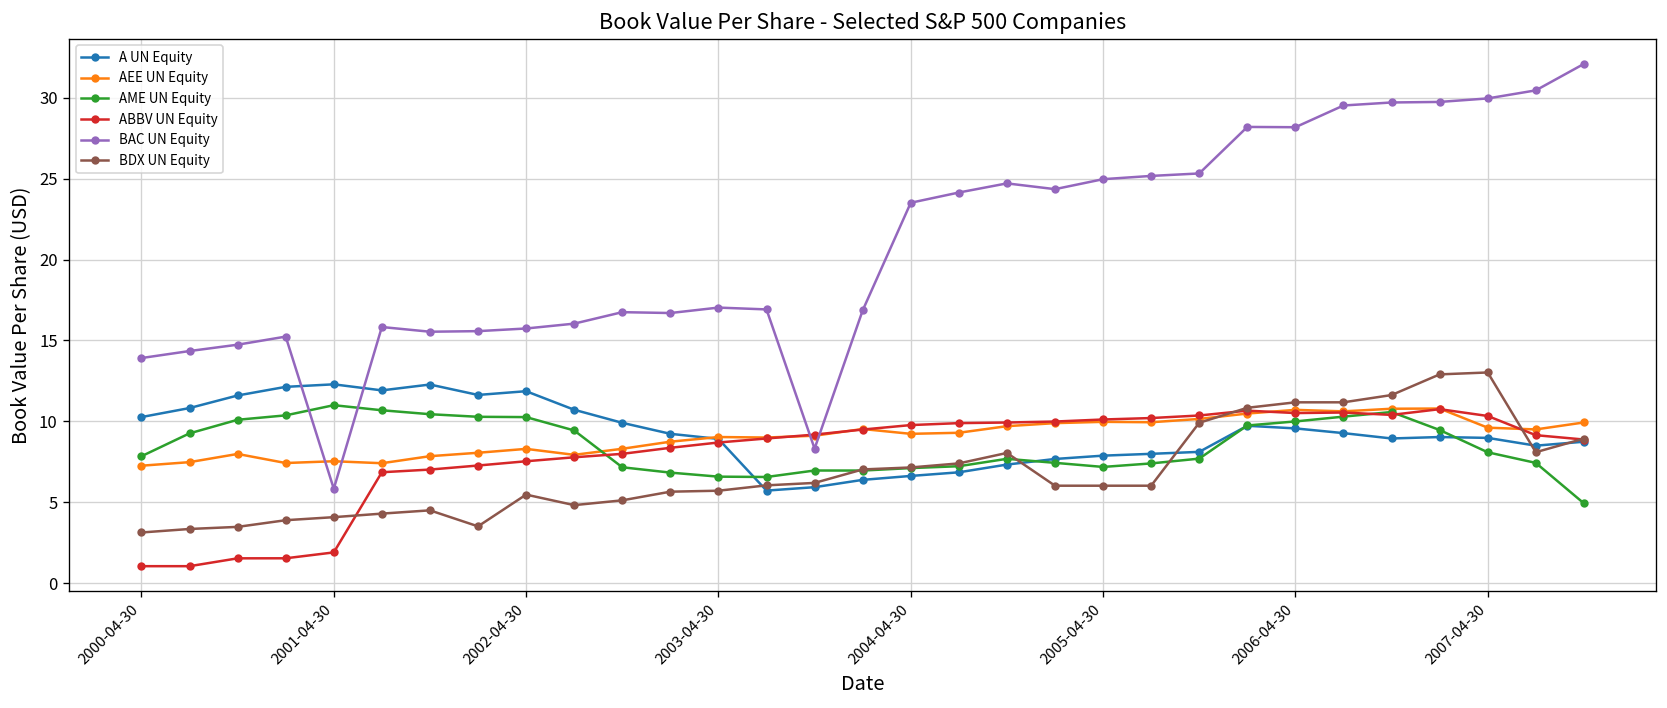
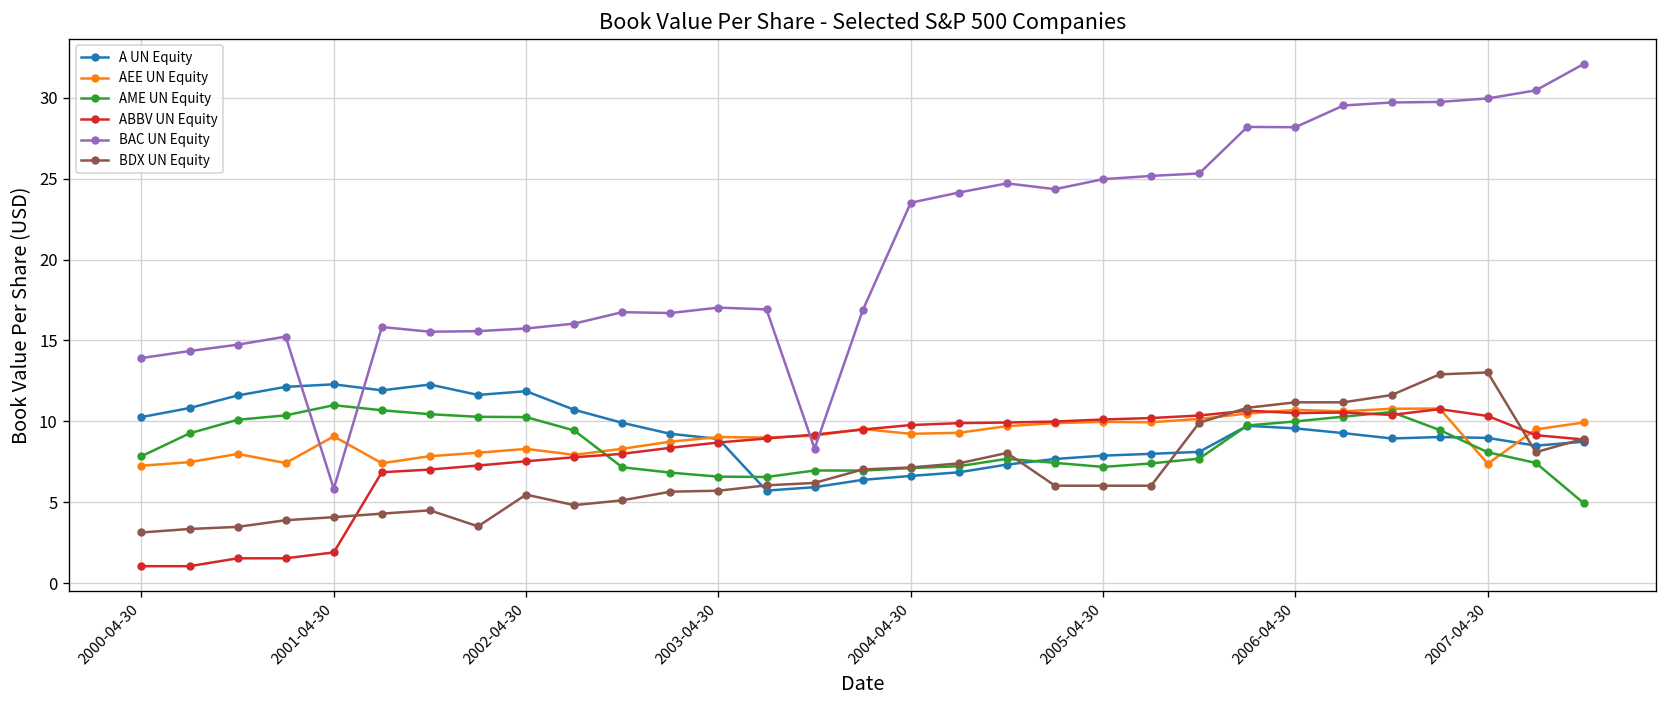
AEE UN Equity, 2001-04-30: 7.5 -> 9.1
AEE UN Equity, 2007-04-30: 9.6 -> 7.4
